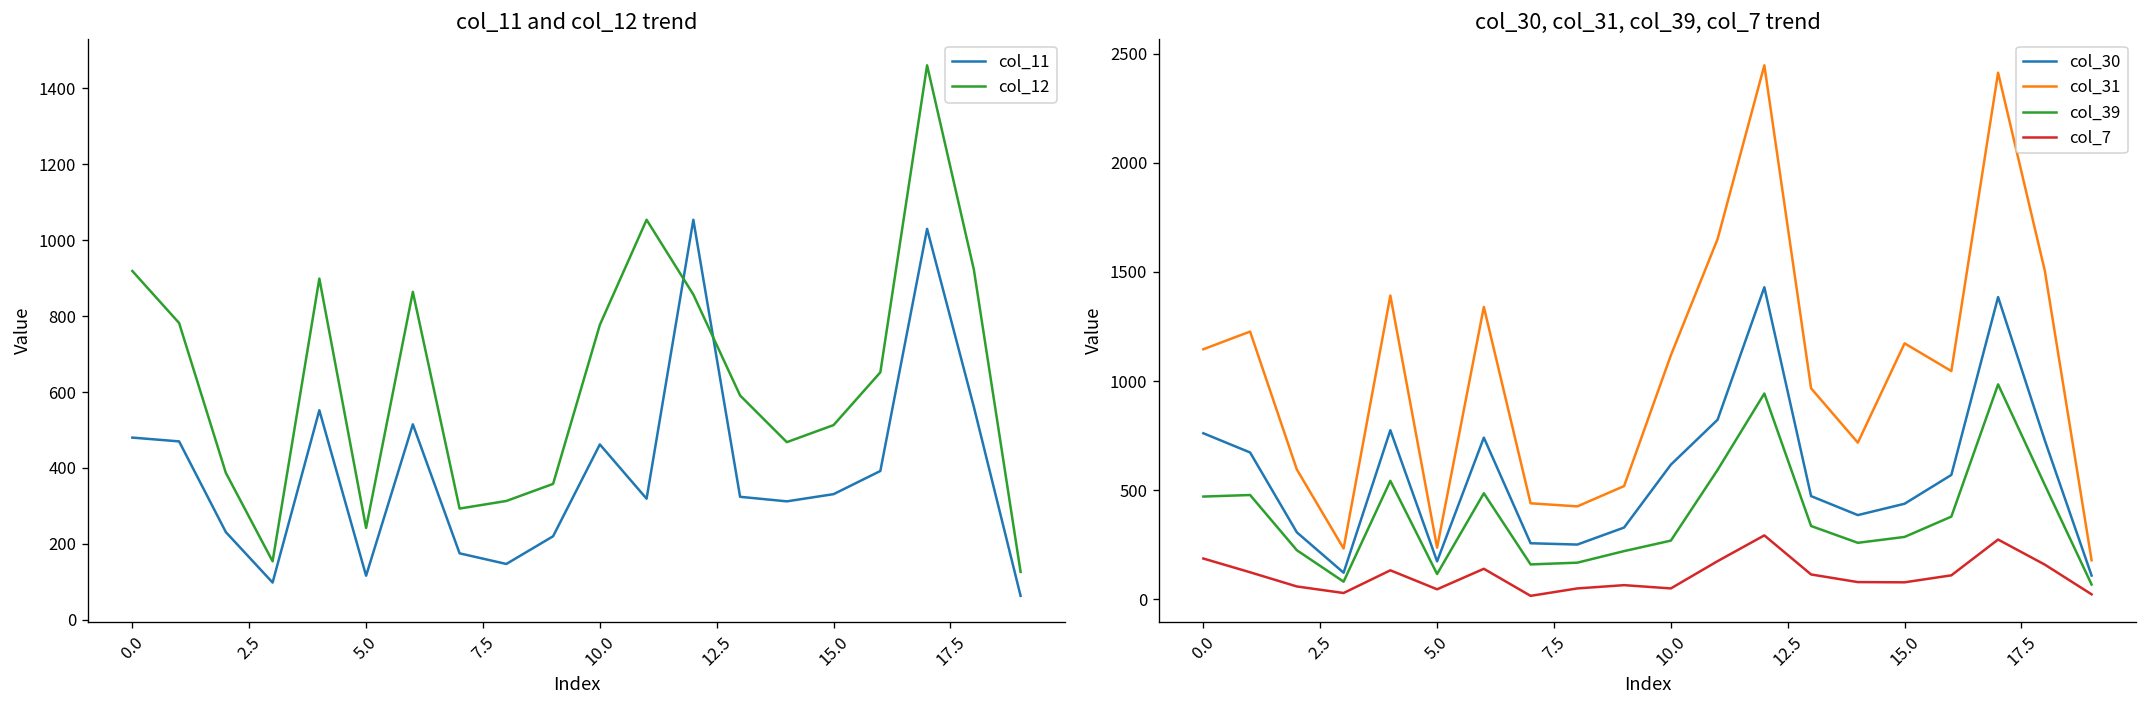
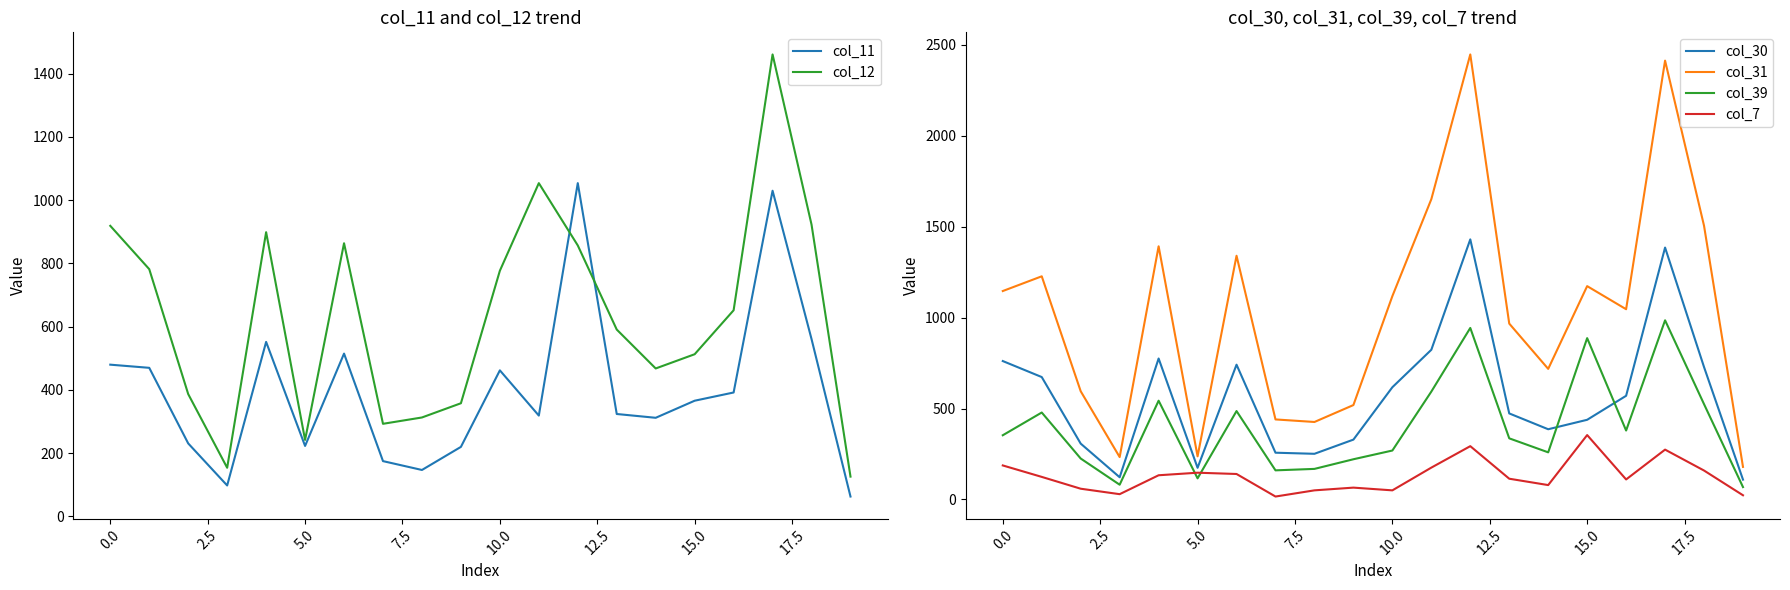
col_11 and col_12 trend, col_11, 5.0: 120 -> 220
col_11 and col_12 trend, col_11, 15.0: 330 -> 370
col_30, col_31, col_39, col_7 trend, col_39, 0.0: 470 -> 350
col_30, col_31, col_39, col_7 trend, col_7, 5.0: 50 -> 150
col_30, col_31, col_39, col_7 trend, col_39, 15.0: 290 -> 890
col_30, col_31, col_39, col_7 trend, col_7, 15.0: 80 -> 350
